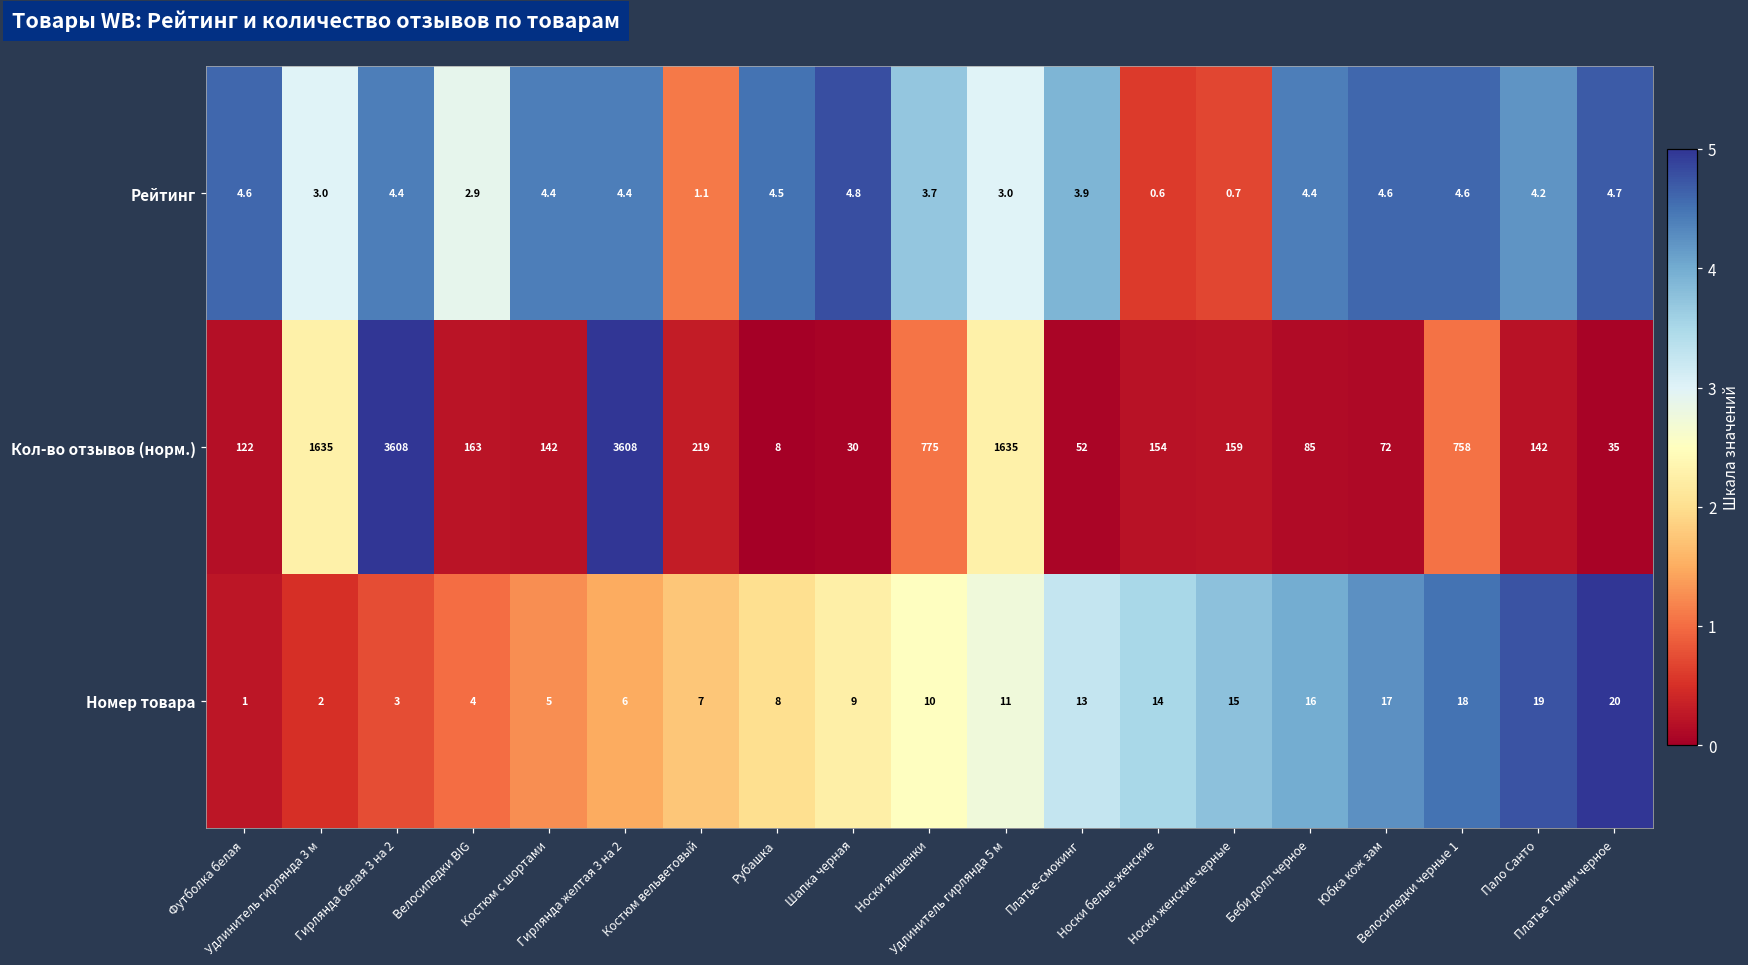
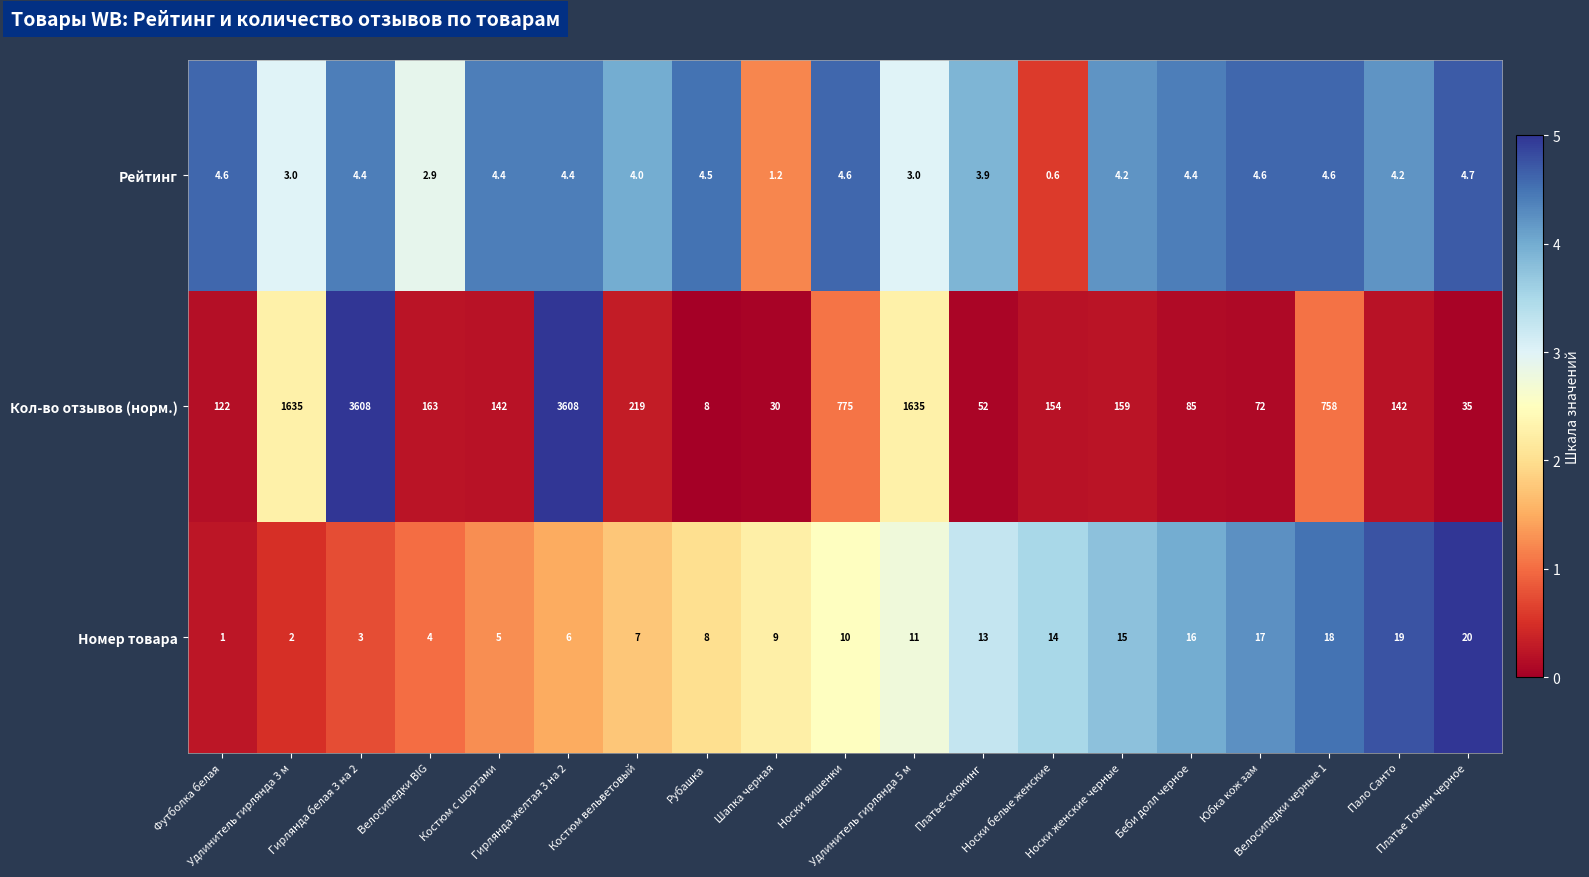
Рейтинг, Костюм вельветовый: 1.1 -> 4.0
Рейтинг, Шапка черная: 4.8 -> 1.2
Рейтинг, Носки яишенки: 3.7 -> 4.6
Рейтинг, Носки женские черные: 0.7 -> 4.2
